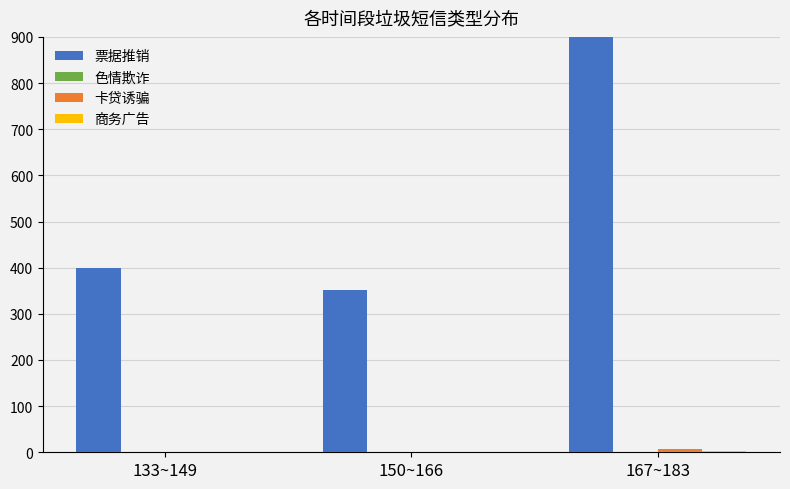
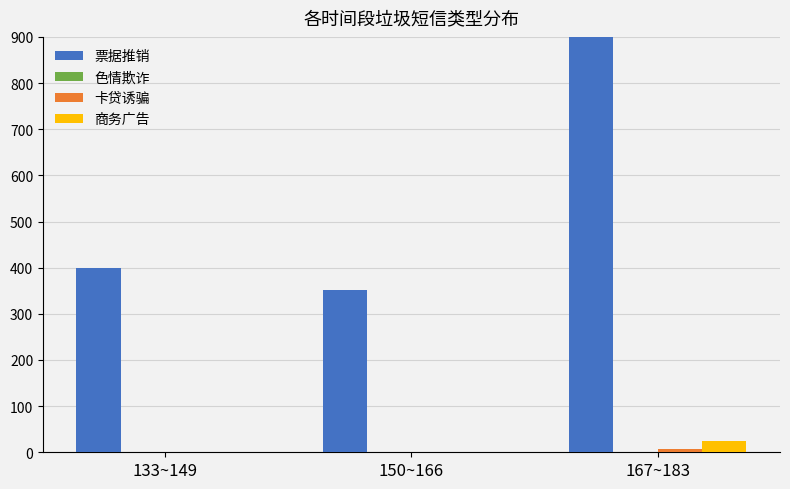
商务广告, 167~183: 0 -> 30
